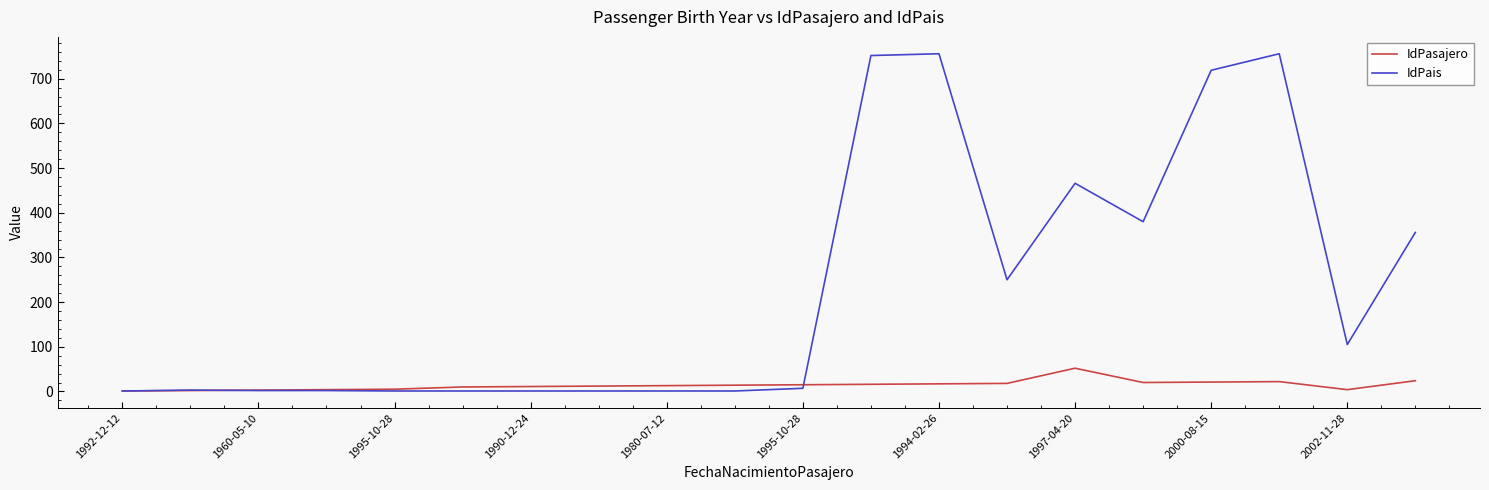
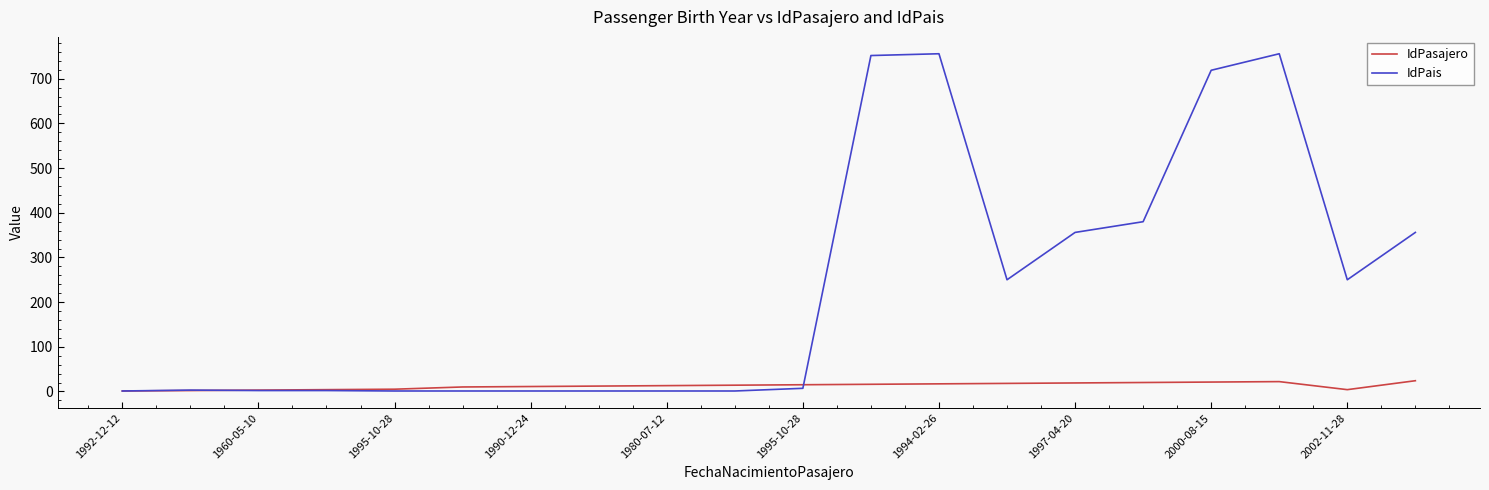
IdPasajero, 1997-04-20: 50 -> 20
IdPais, 1997-04-20: 470 -> 360
IdPais, 2002-11-28: 110 -> 250
